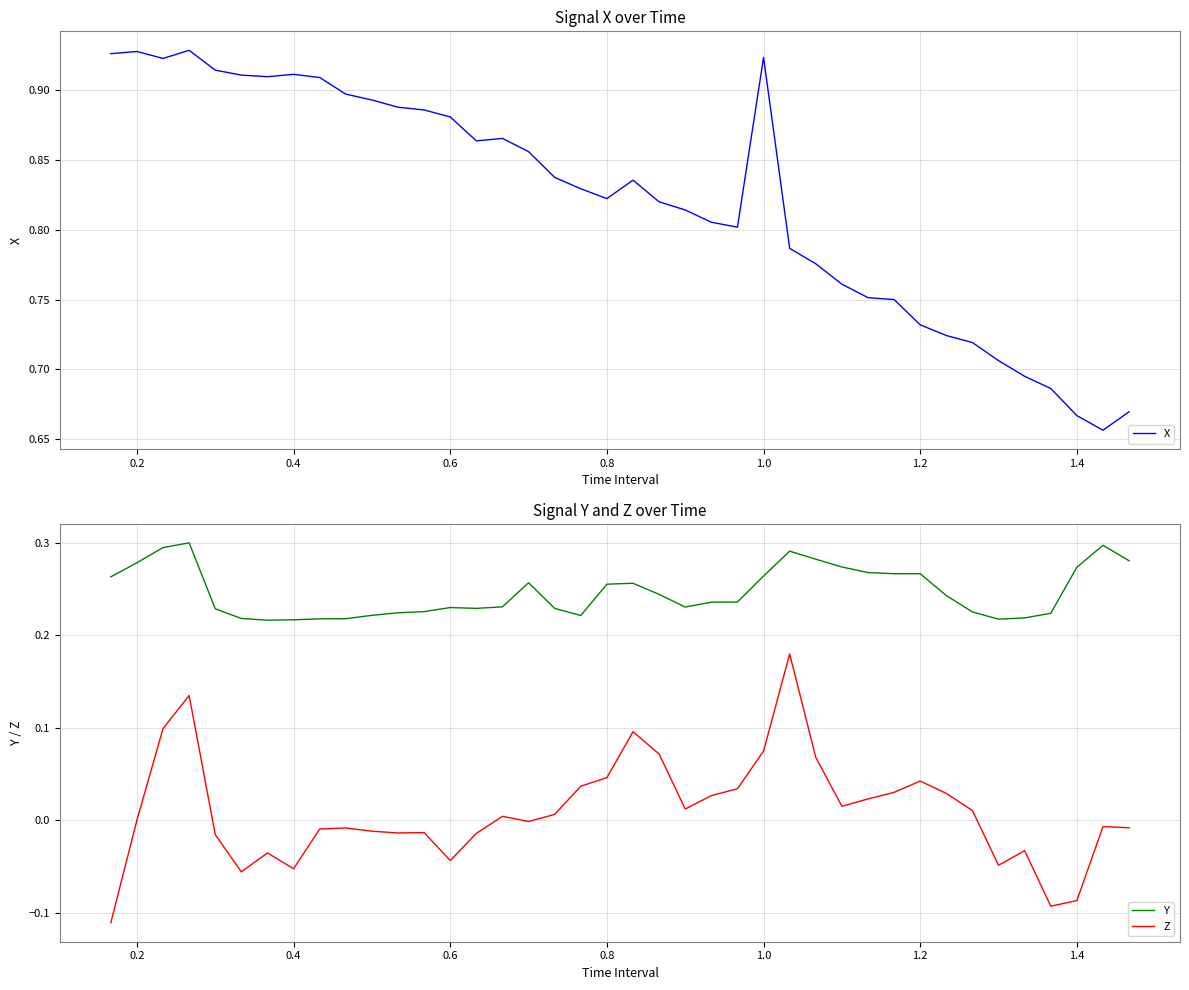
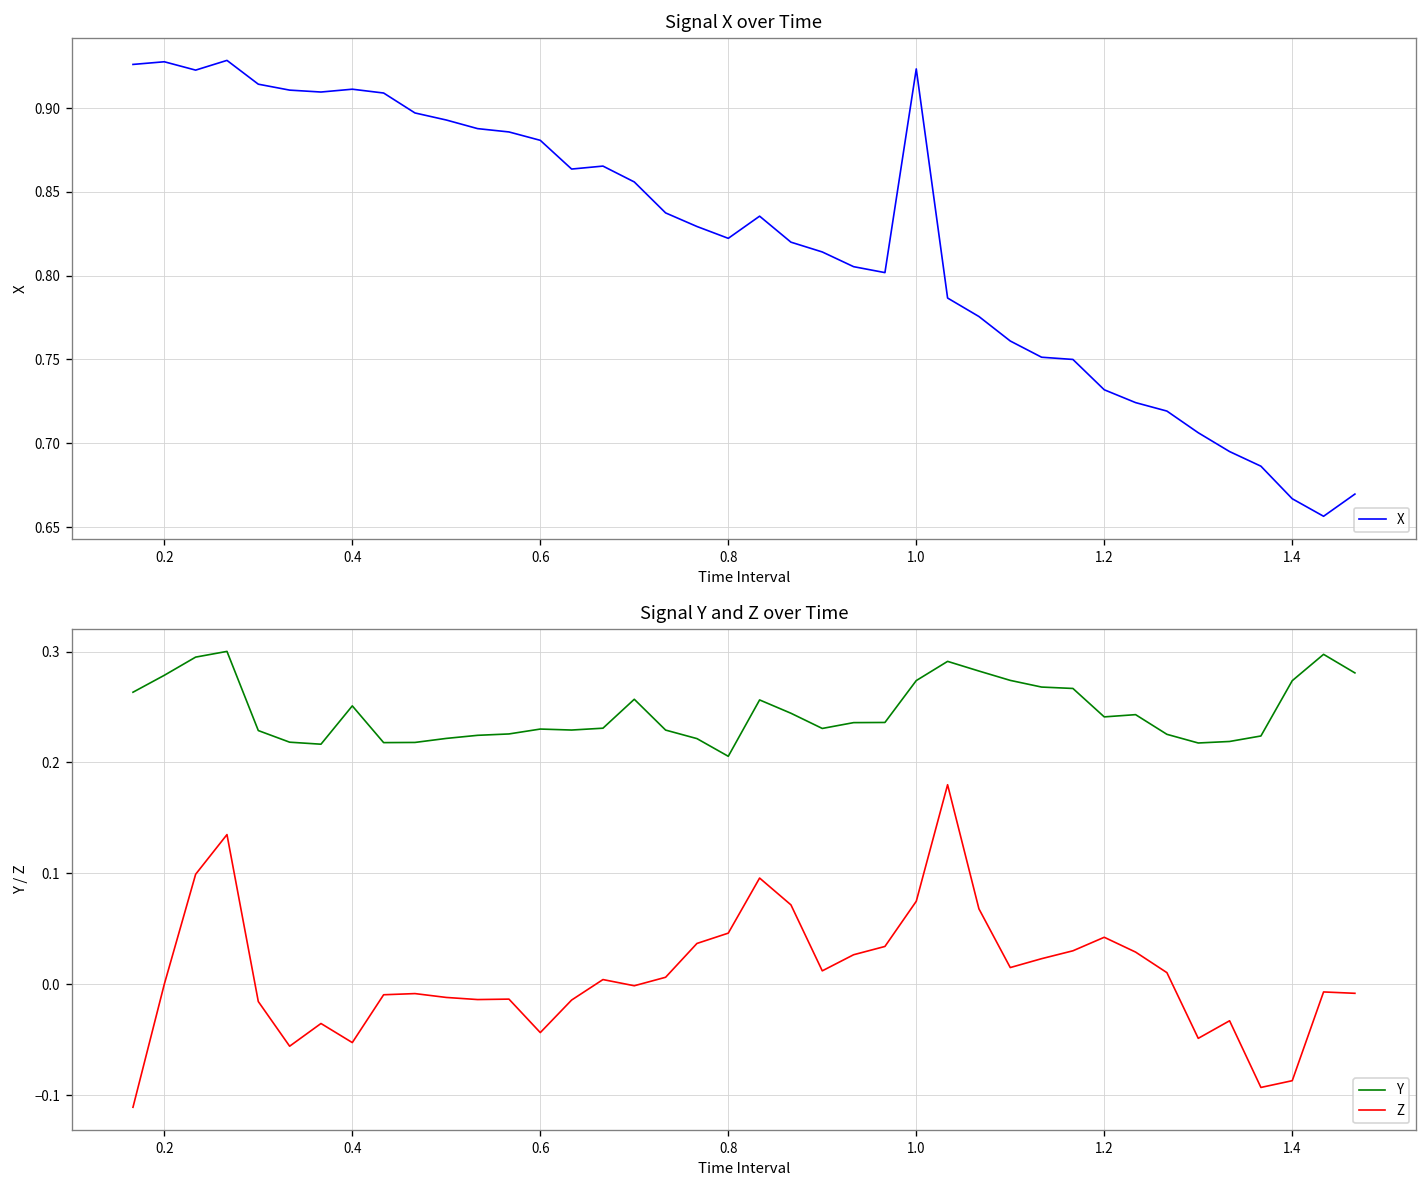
Signal Y and Z over Time, Y, 0.4: 0.22 -> 0.25
Signal Y and Z over Time, Y, 0.8: 0.26 -> 0.21
Signal Y and Z over Time, Y, 1.0: 0.26 -> 0.27
Signal Y and Z over Time, Y, 1.2: 0.27 -> 0.24
